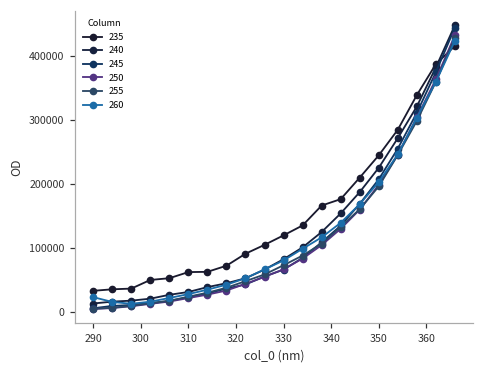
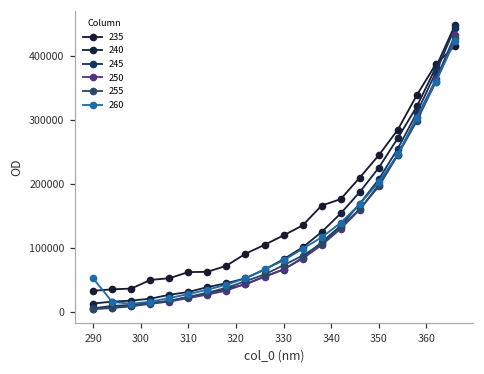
260, 290: 20000 -> 50000
